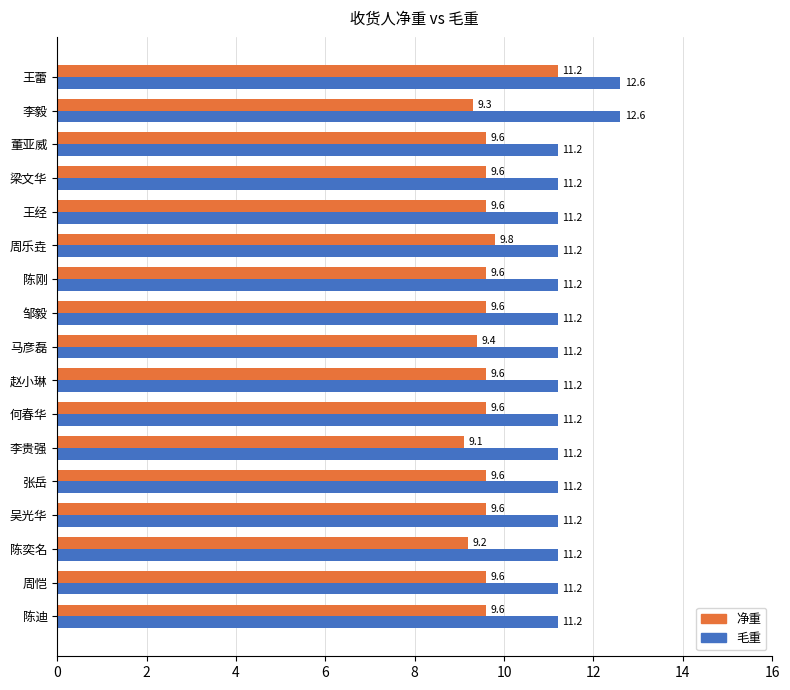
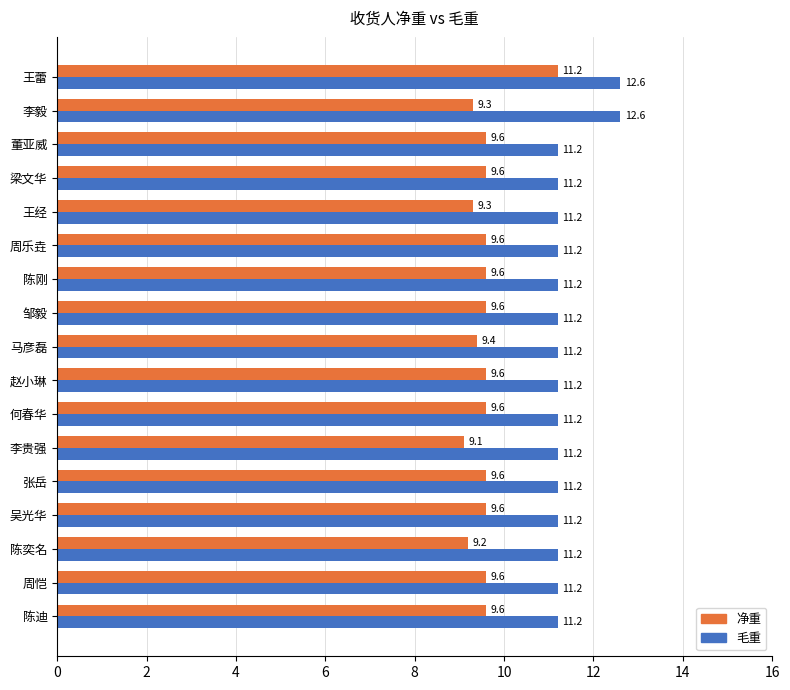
净重, 王经: 9.6 -> 9.3
净重, 周乐垚: 9.8 -> 9.6
